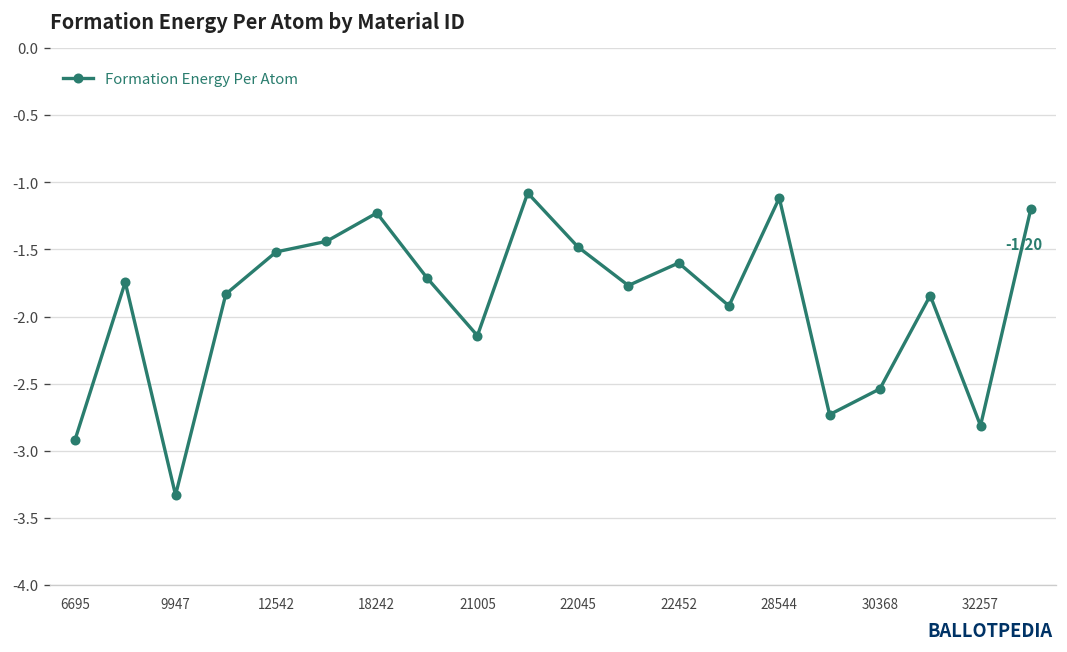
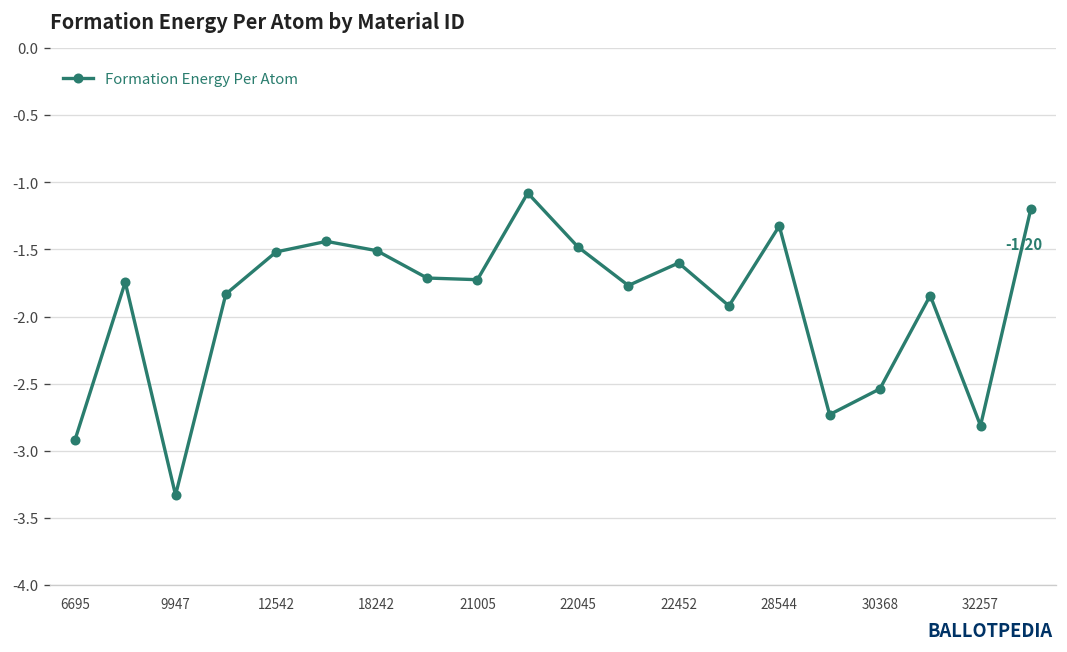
18242: -1.23 -> -1.51
21005: -2.14 -> -1.73
28544: -1.12 -> -1.33
